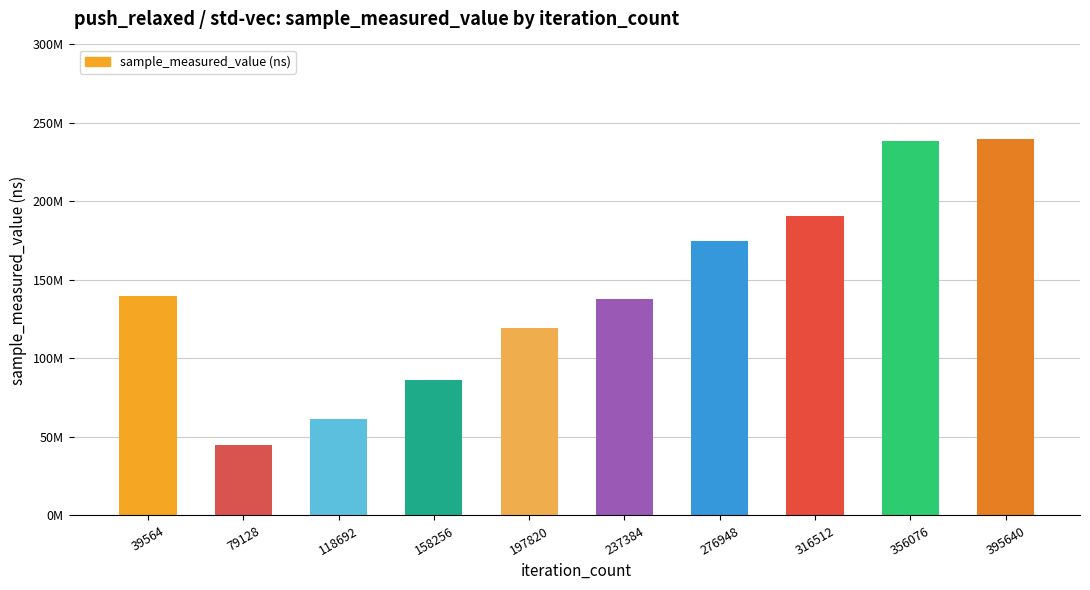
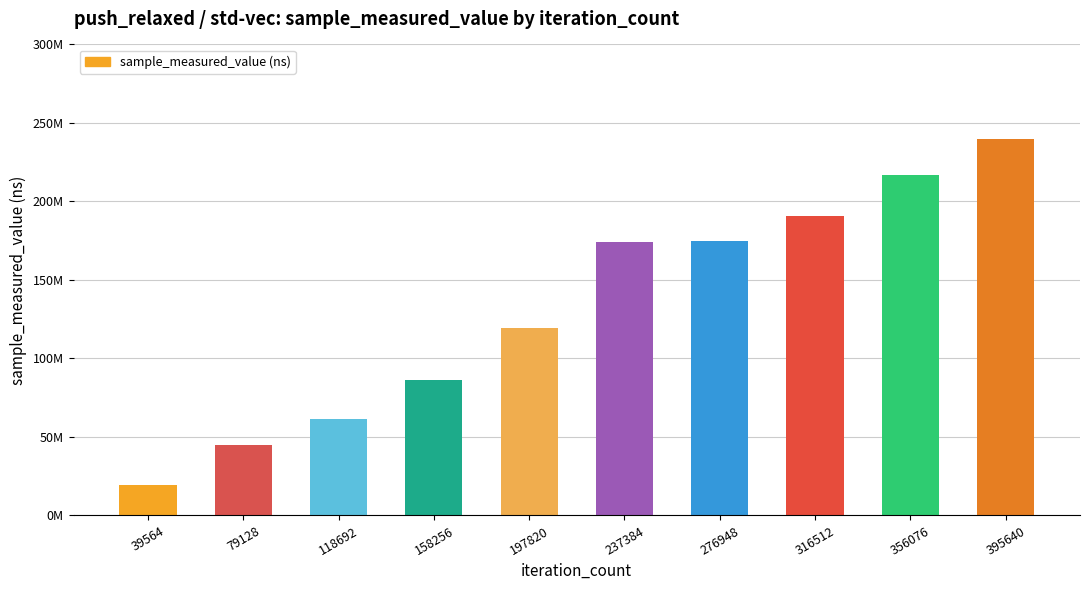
39564: 140000000 -> 19000000
237384: 138000000 -> 174000000
356076: 238000000 -> 217000000
